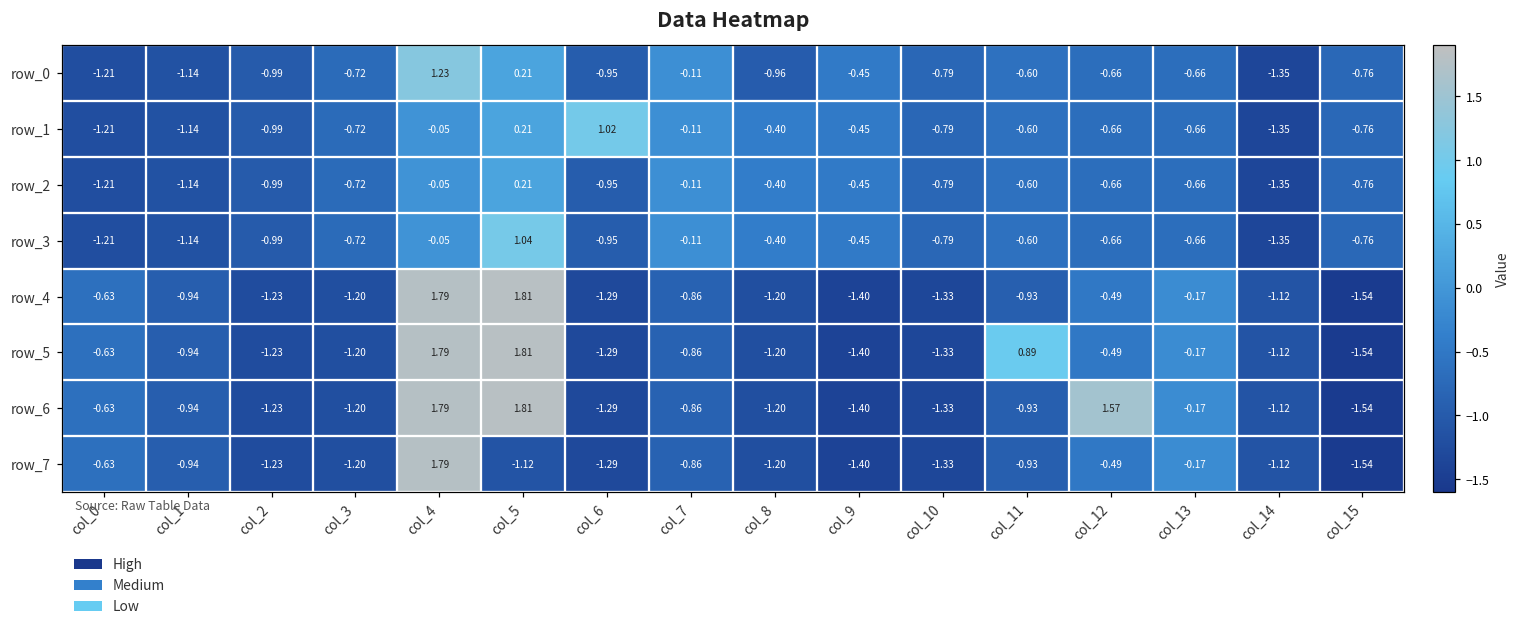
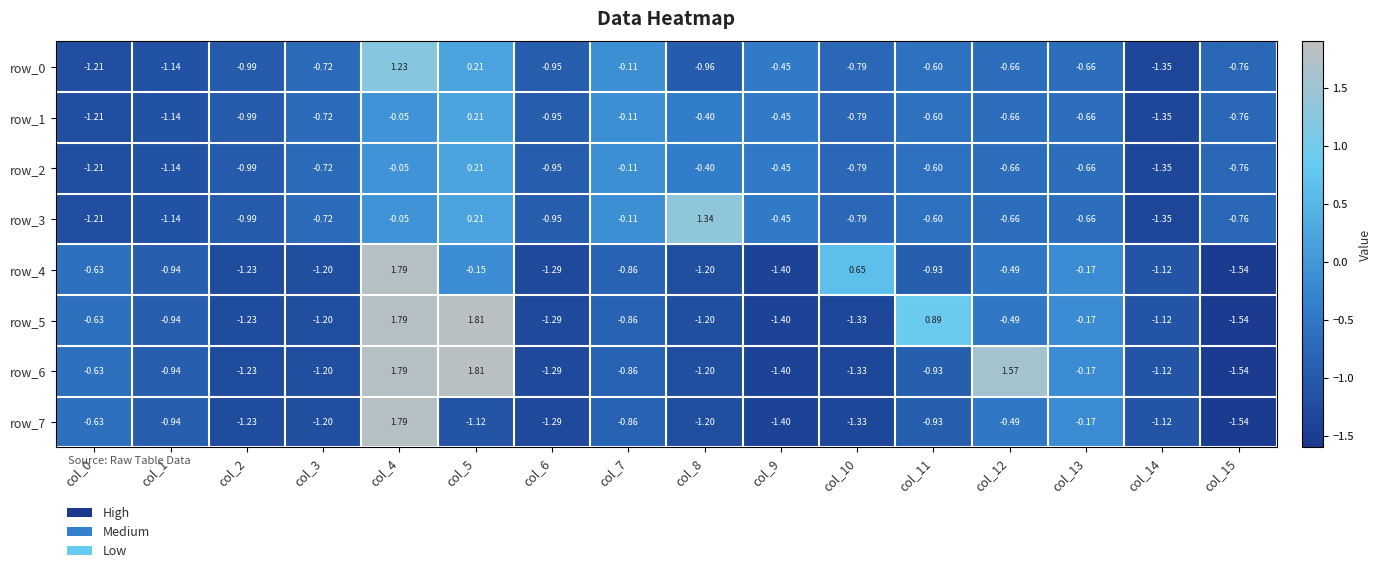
row_1, col_6: 1.02 -> -0.95
row_3, col_5: 1.04 -> 0.21
row_3, col_8: -0.40 -> 1.34
row_4, col_5: 1.81 -> -0.15
row_4, col_10: -1.33 -> 0.65
